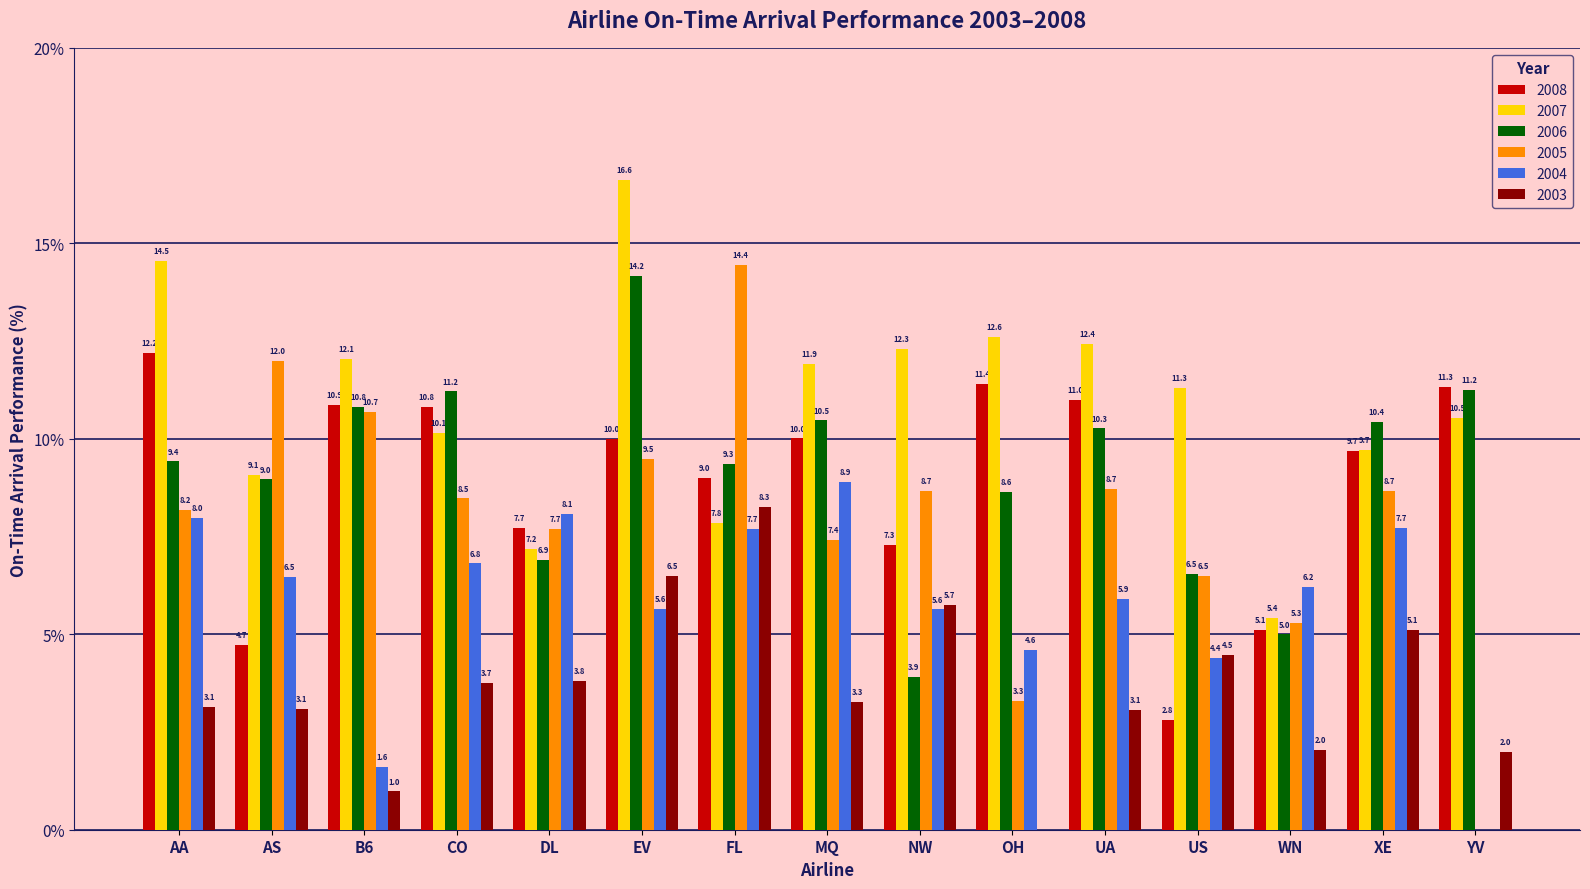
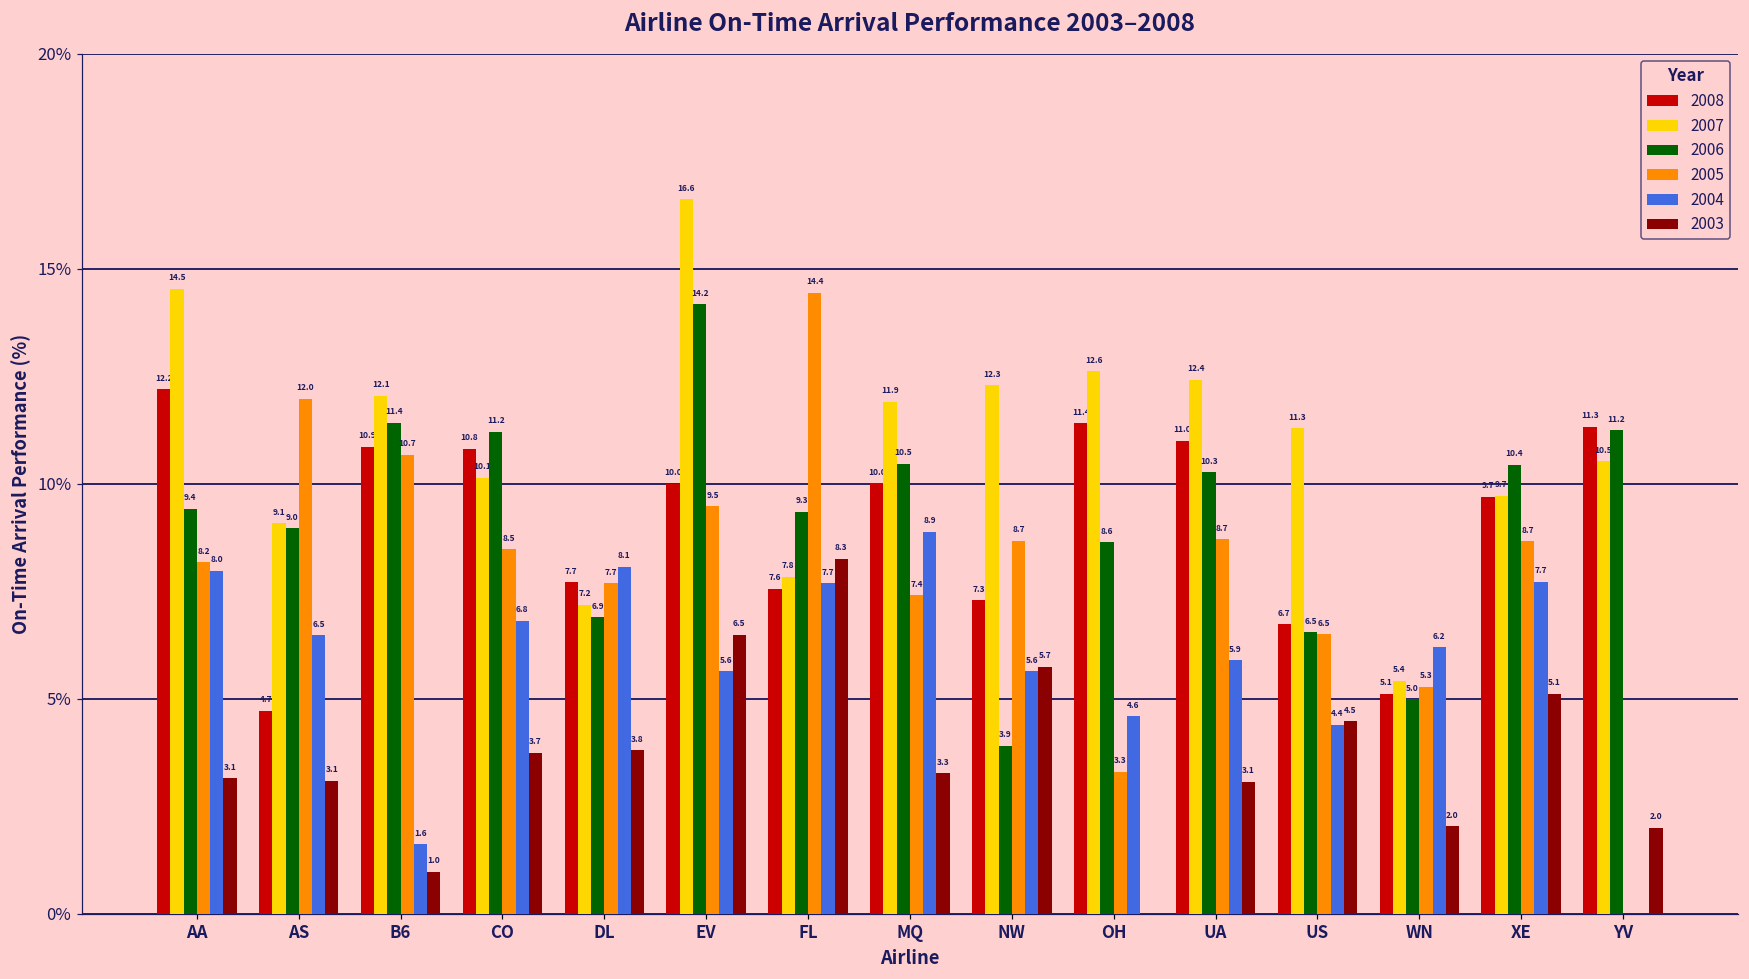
2006, B6: 10.8 -> 11.4
2008, FL: 9.0 -> 7.6
2008, US: 2.8 -> 6.7
